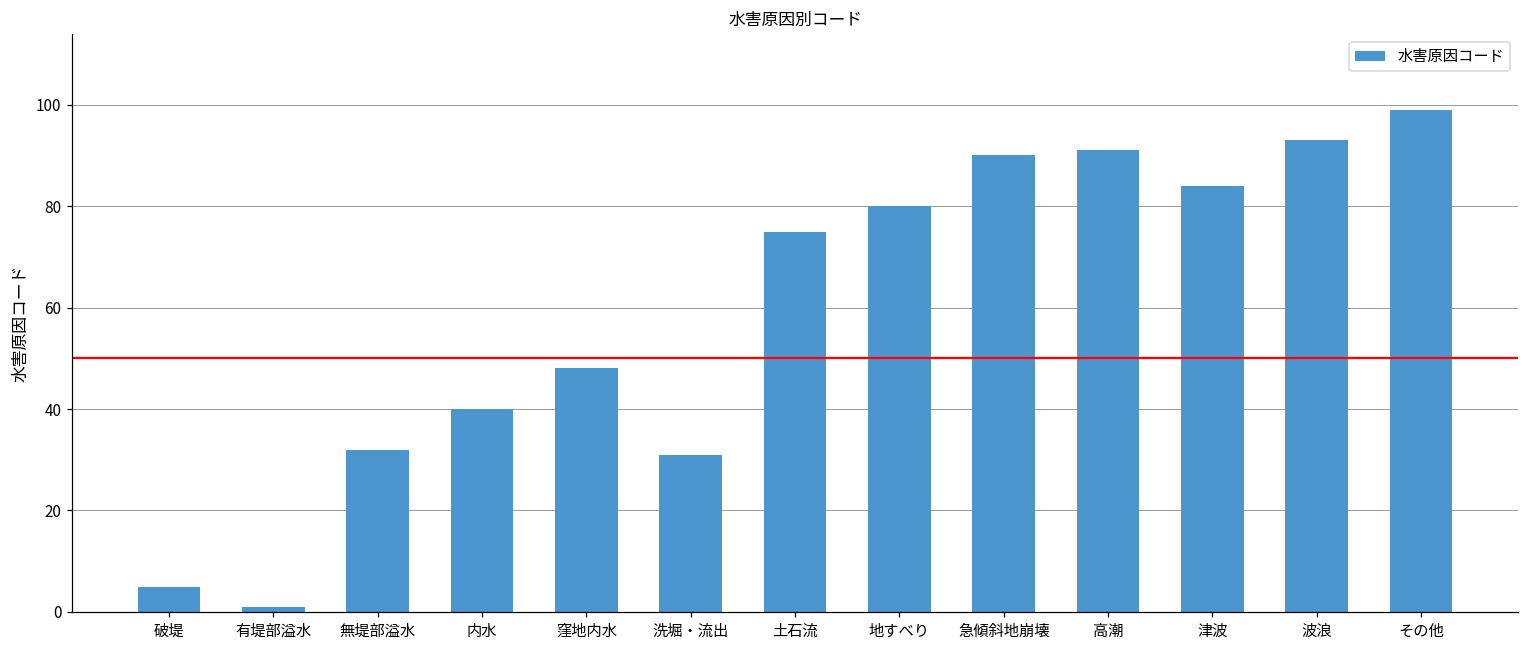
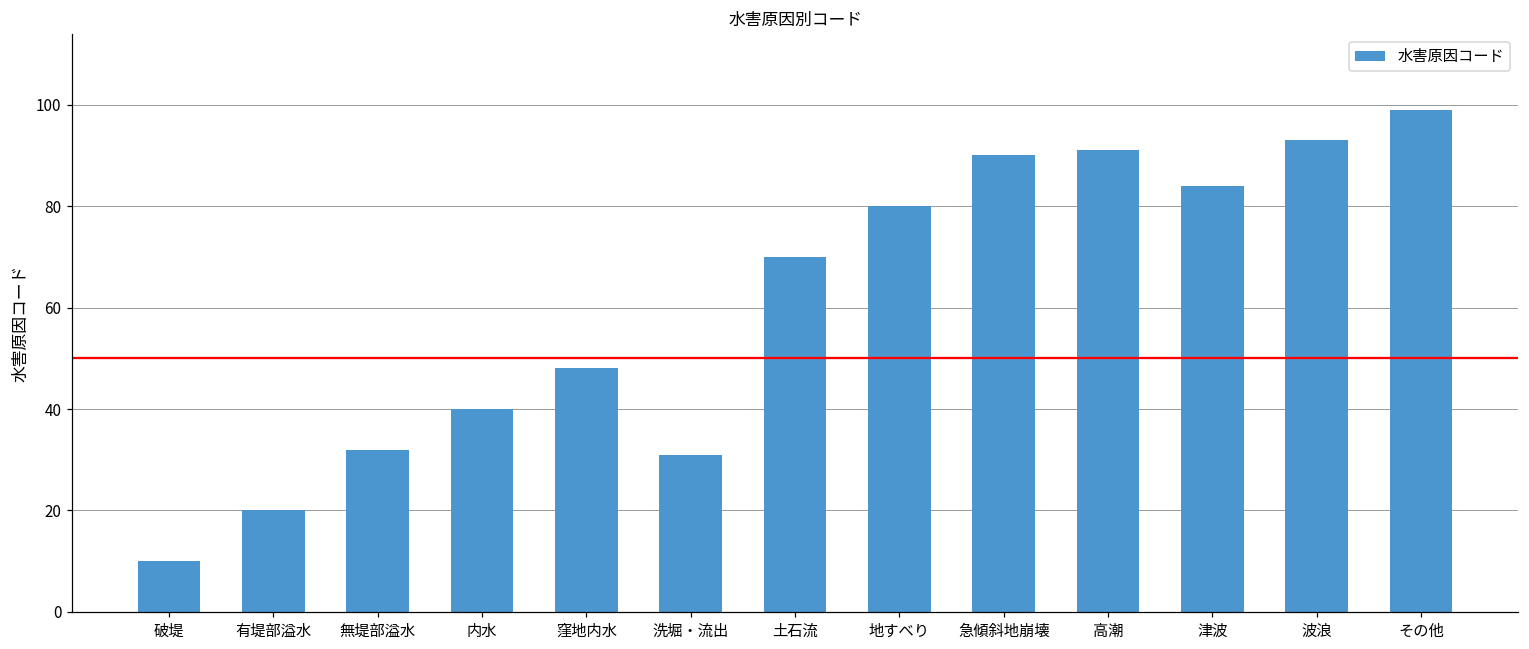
破堤: 5 -> 10
有堤部溢水: 1 -> 20
土石流: 75 -> 70
